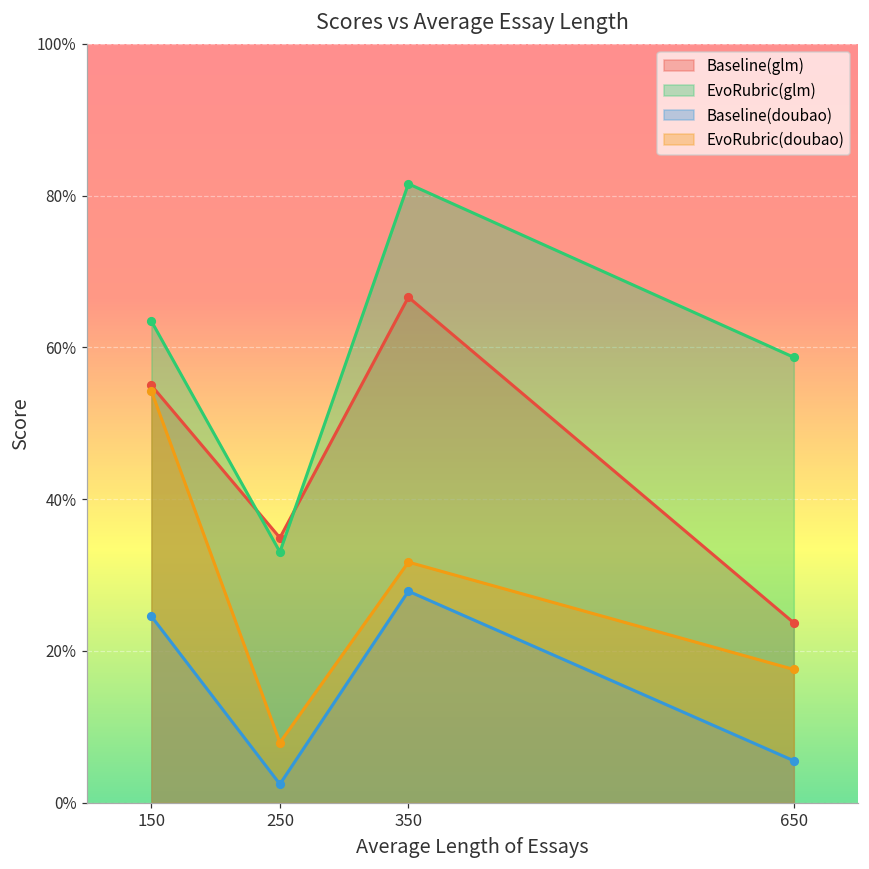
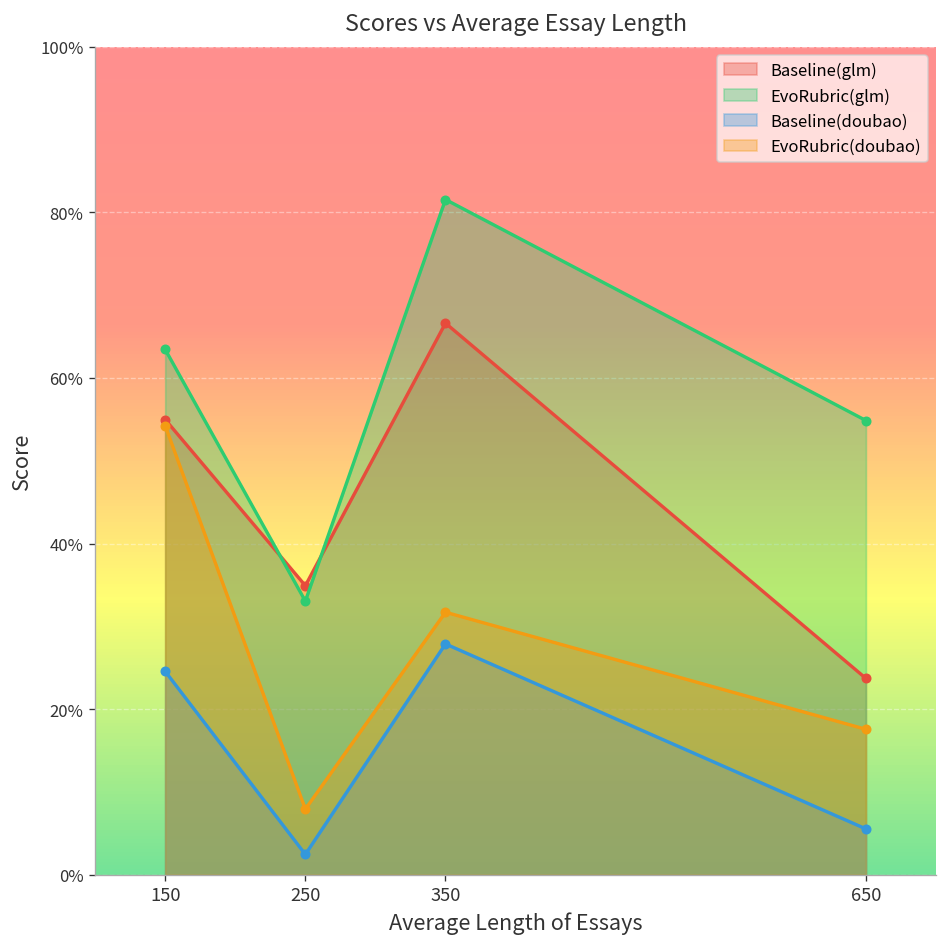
EvoRubric(glm), 650: 59% -> 55%
